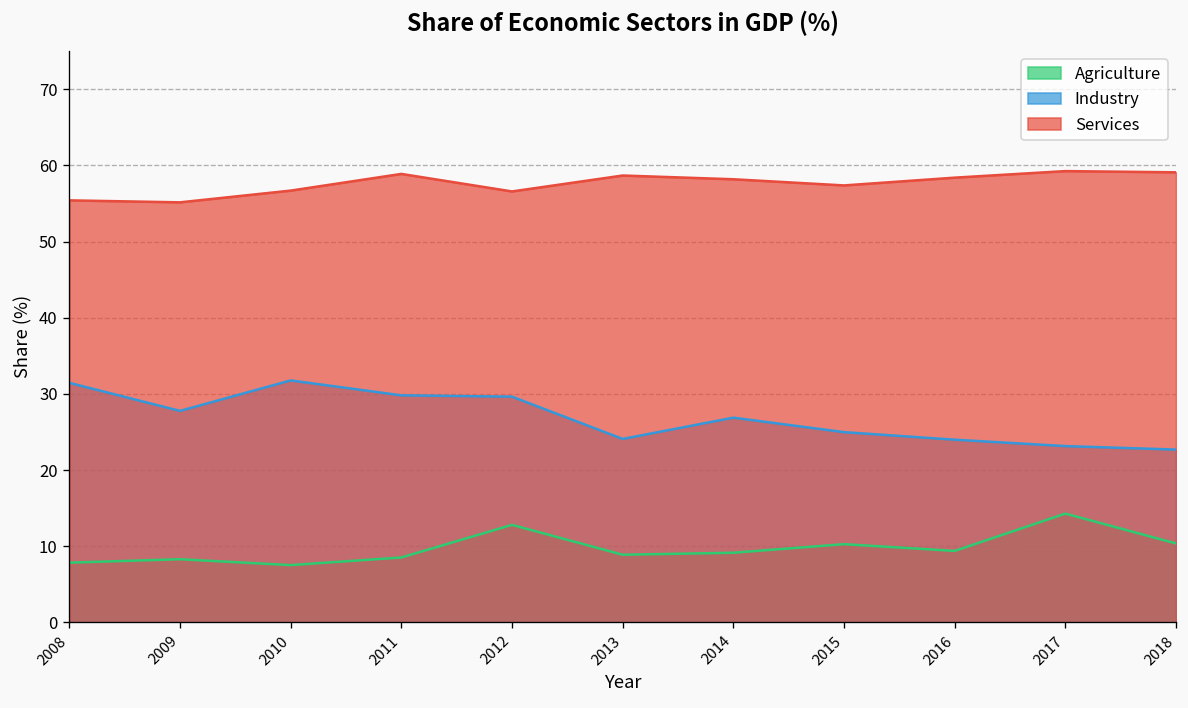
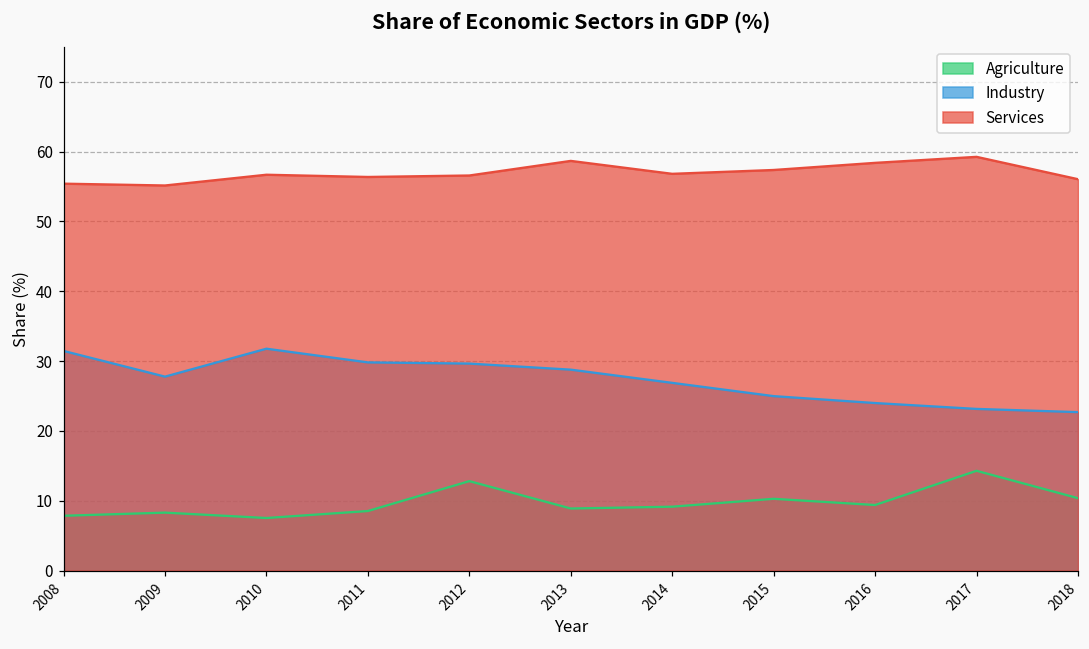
Services, 2011: 59 -> 56
Industry, 2013: 24 -> 29
Services, 2014: 58 -> 57
Services, 2018: 59 -> 56
